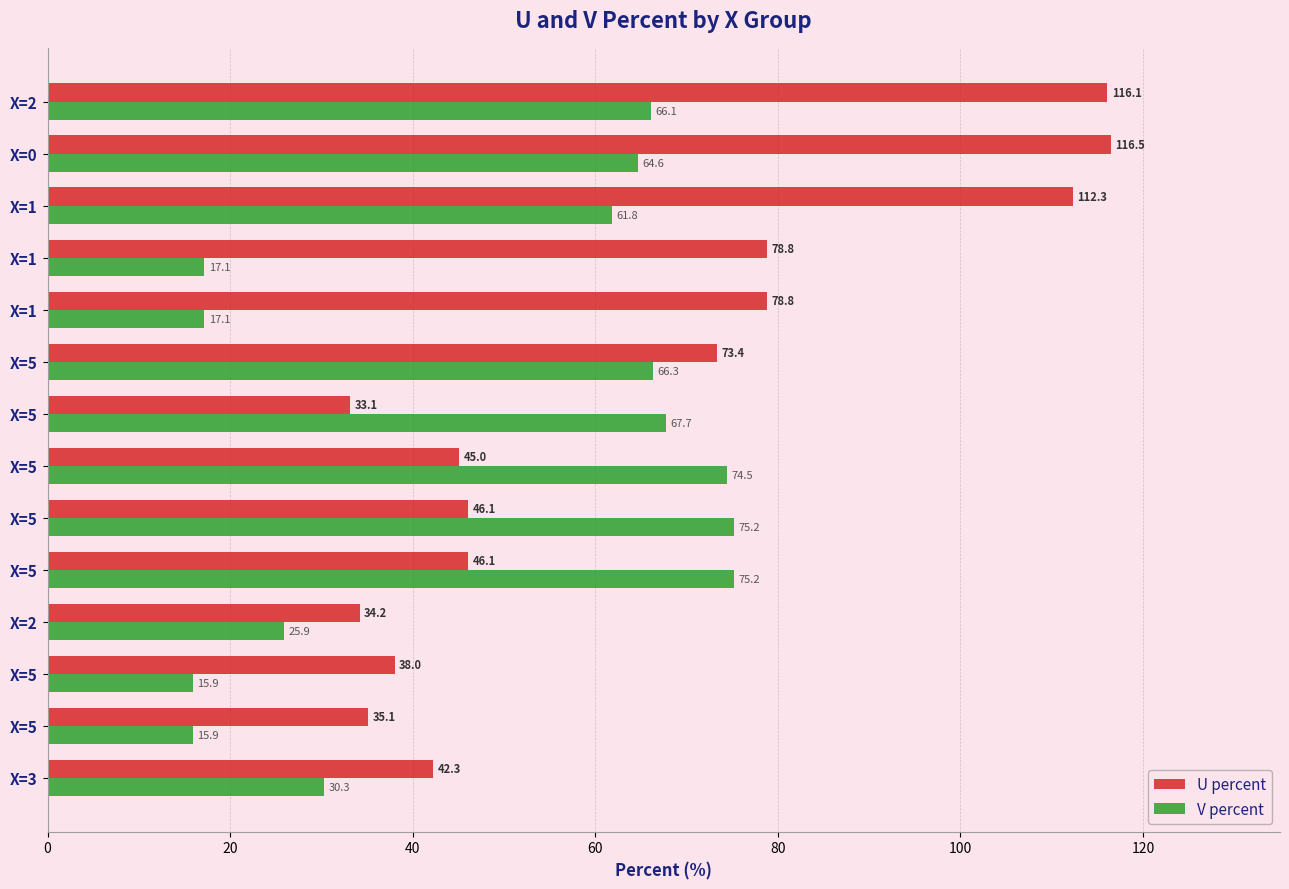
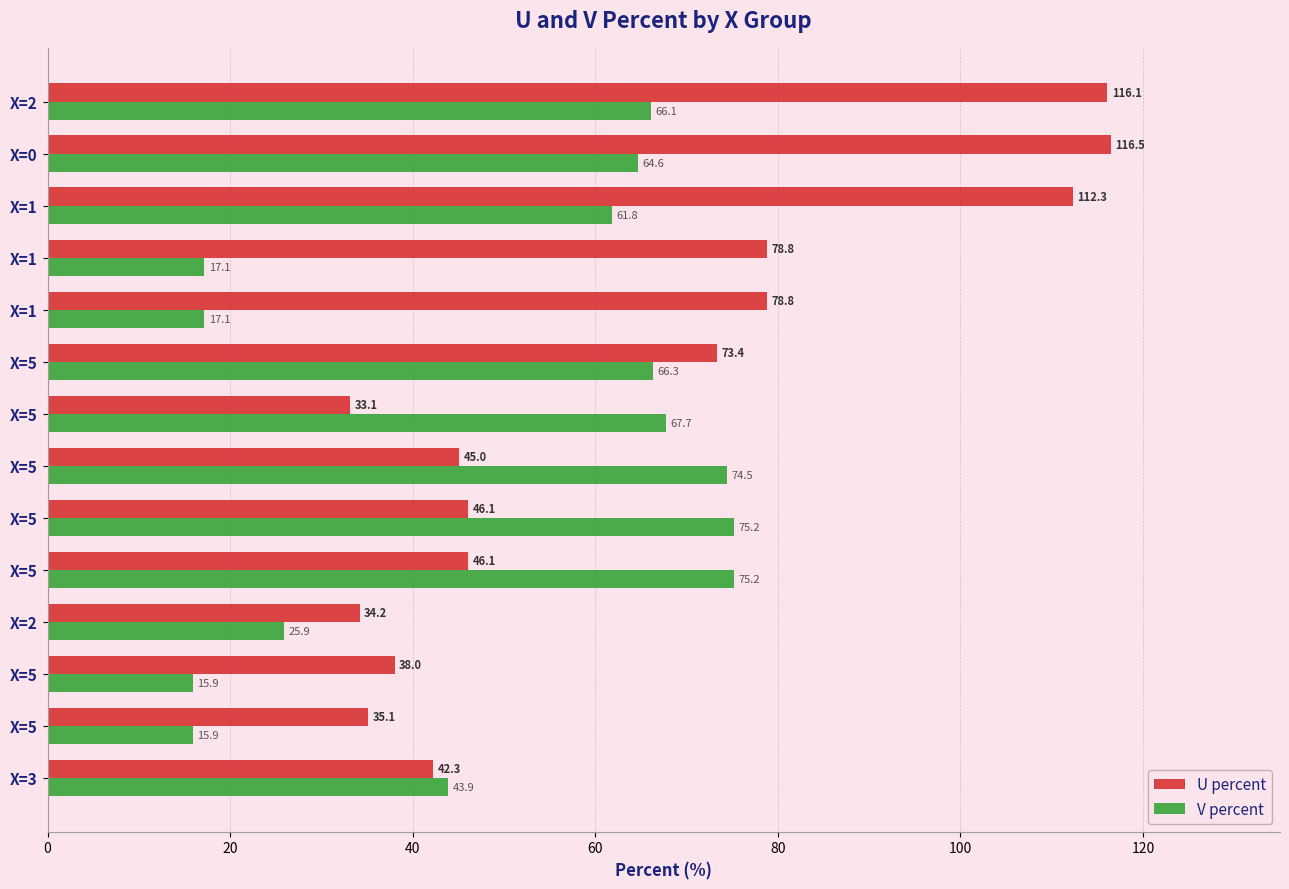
V percent, X=3: 30.3 -> 43.9
